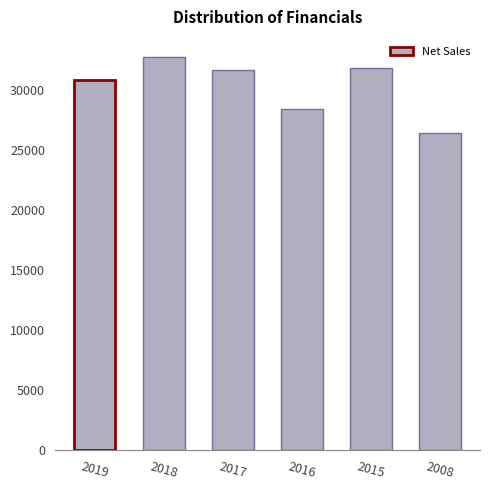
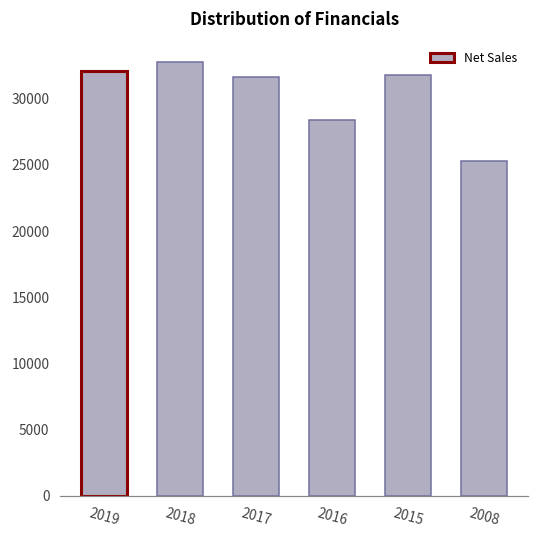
2019: 30800 -> 32100
2008: 26400 -> 25300
